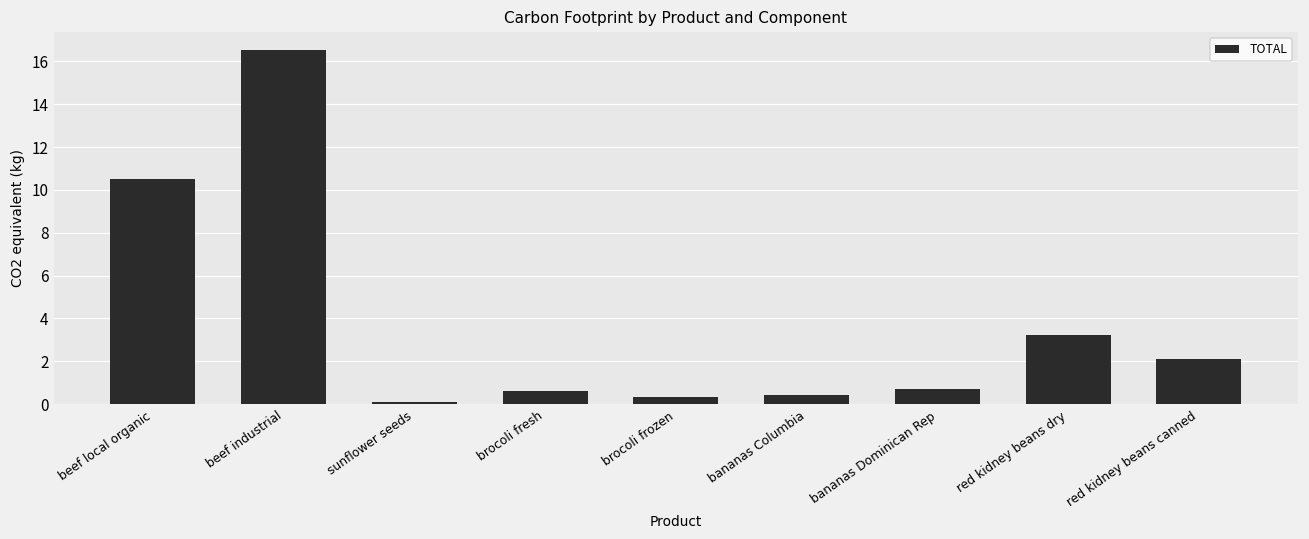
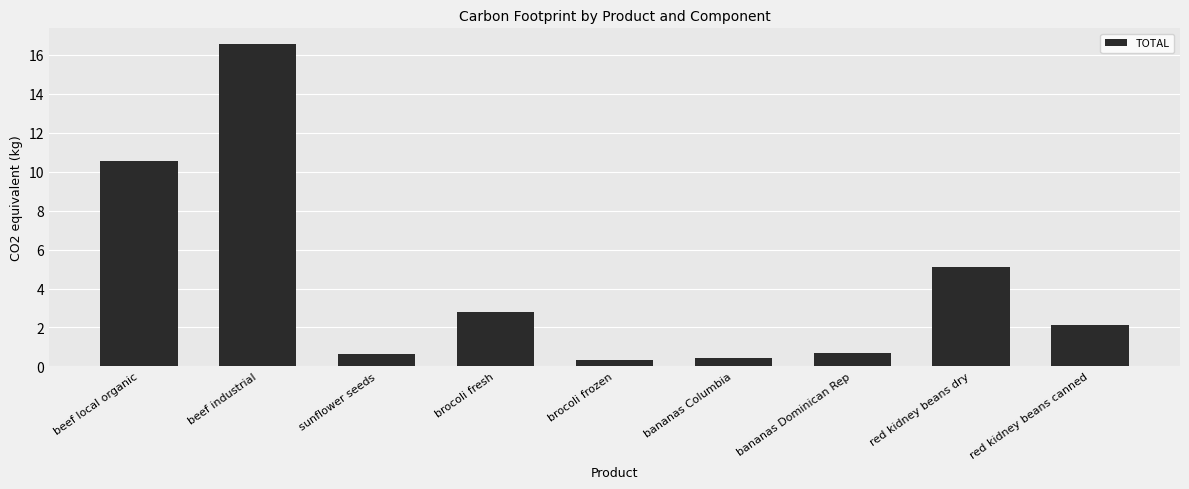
sunflower seeds: 0.1 -> 0.6
brocoli fresh: 0.6 -> 2.8
red kidney beans dry: 3.2 -> 5.1
